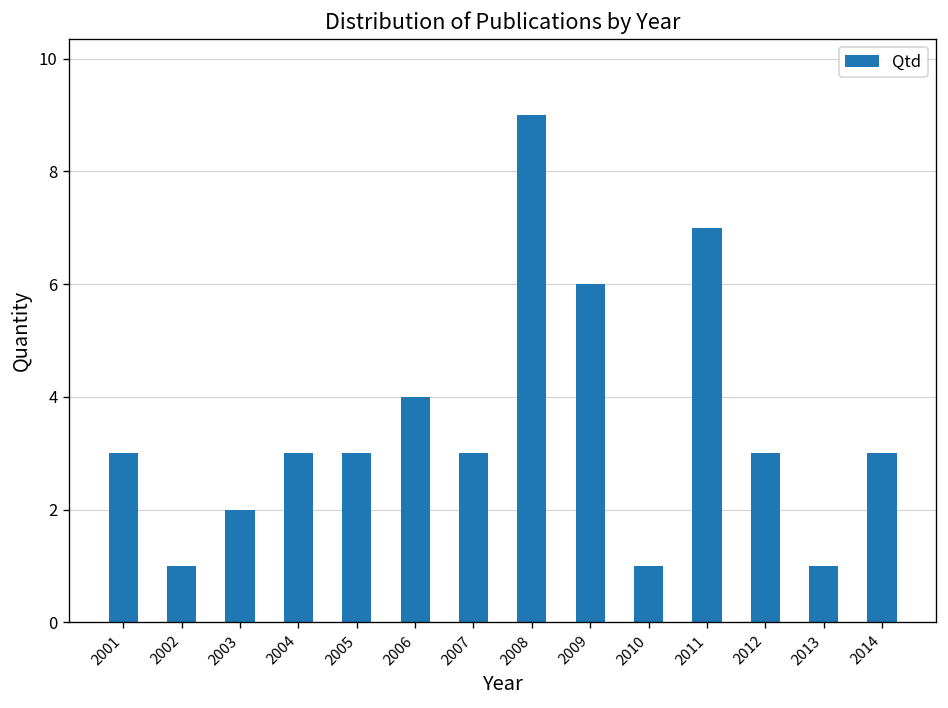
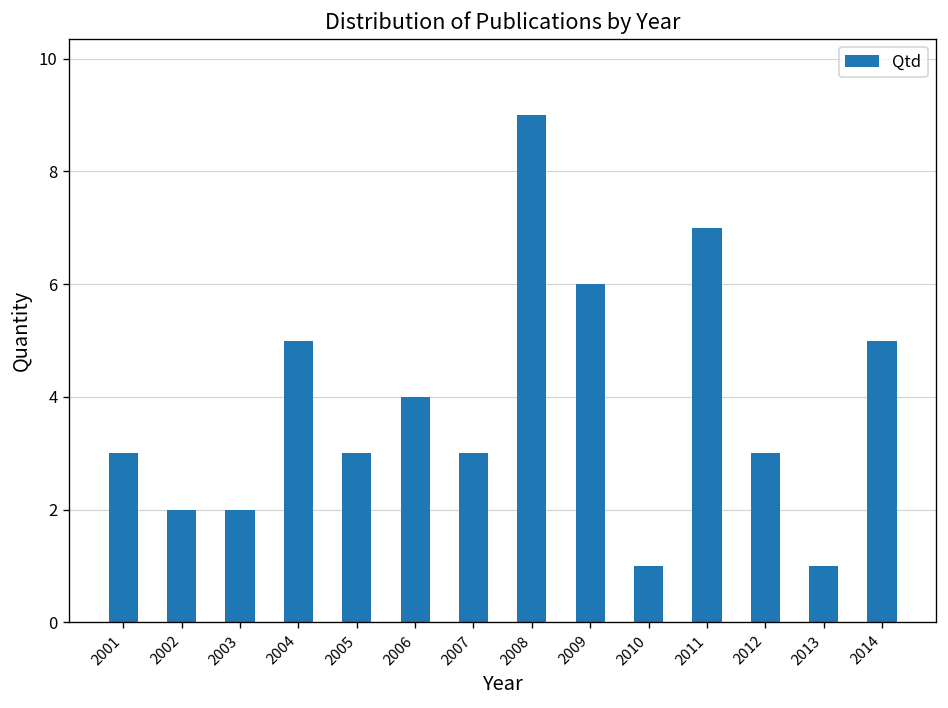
2002: 1 -> 2
2004: 3 -> 5
2014: 3 -> 5
